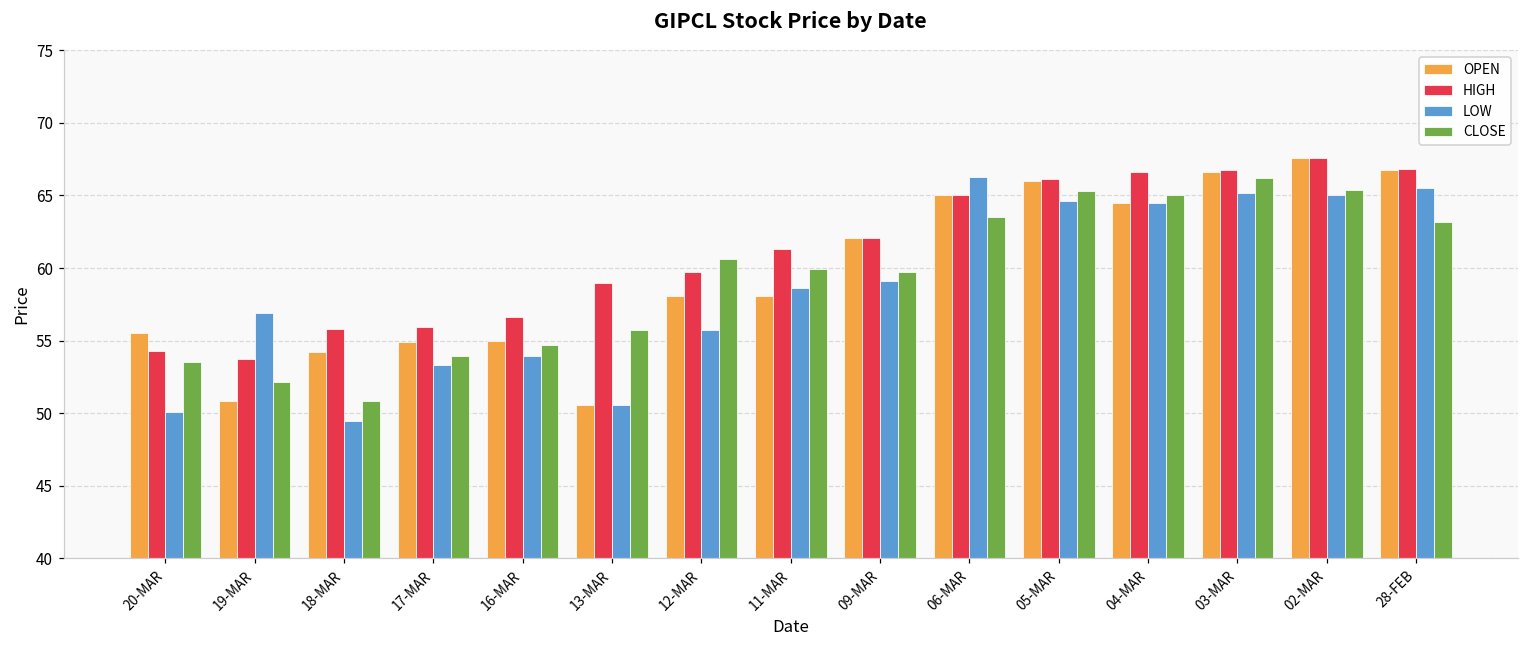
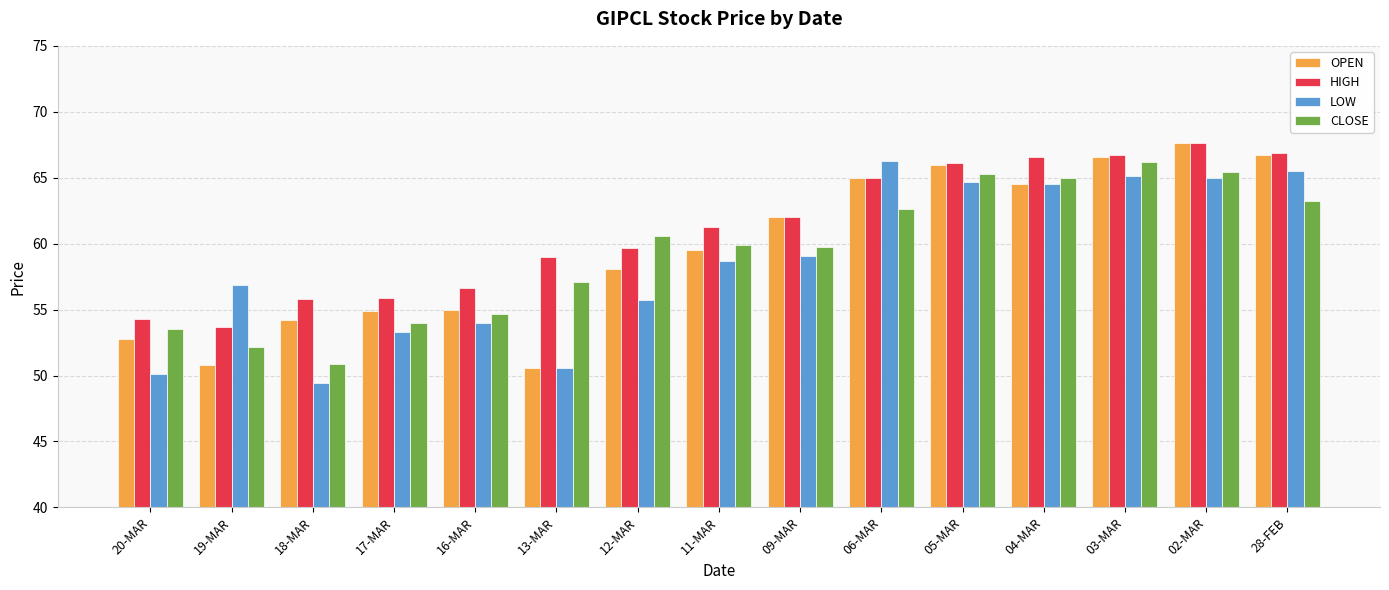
OPEN, 20-MAR: 55.5 -> 52.8
CLOSE, 13-MAR: 55.8 -> 57.1
OPEN, 11-MAR: 58.1 -> 59.5
CLOSE, 06-MAR: 63.6 -> 62.7
